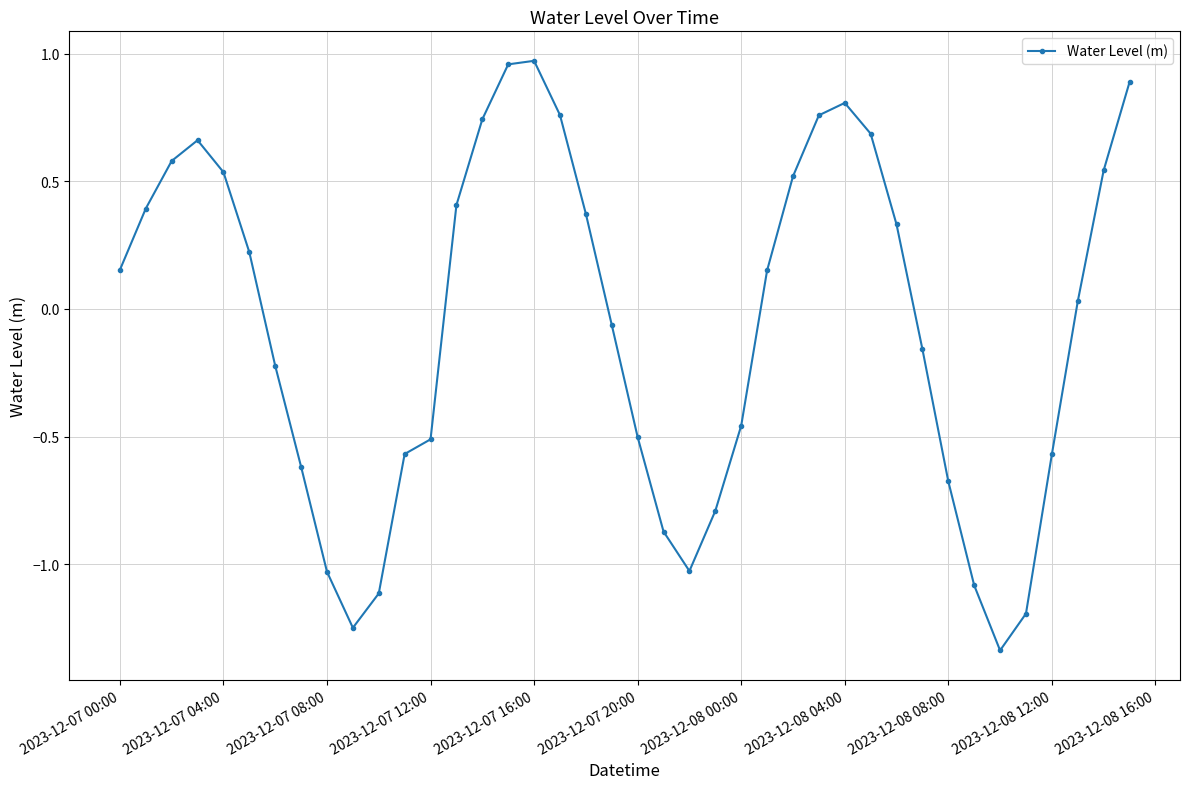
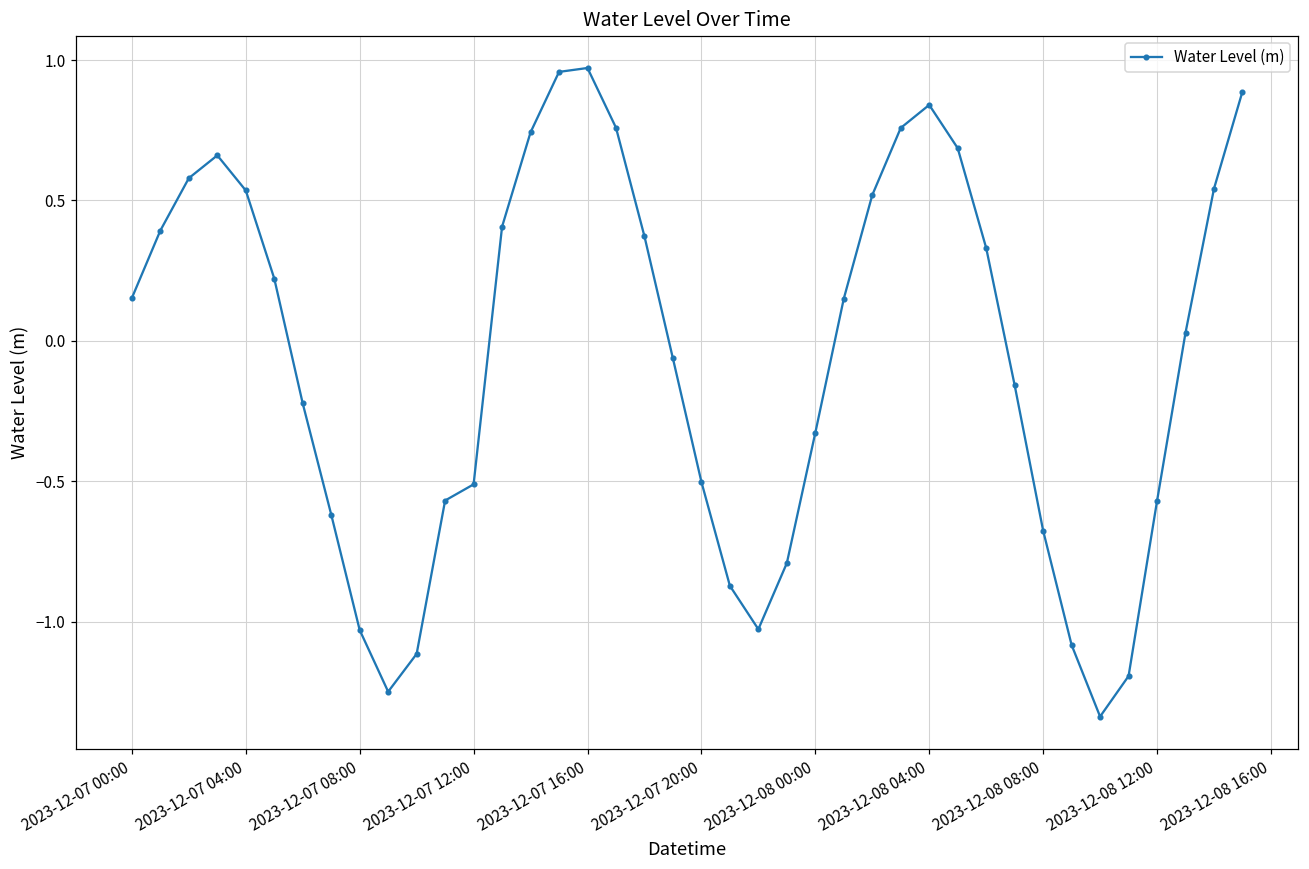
2023-12-08 00:00: -0.46 -> -0.33
2023-12-08 04:00: 0.81 -> 0.84
